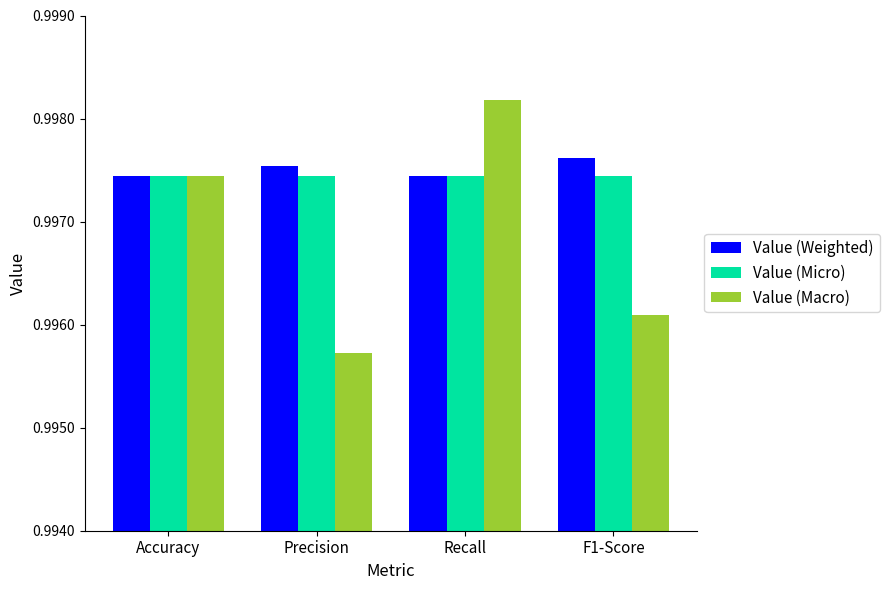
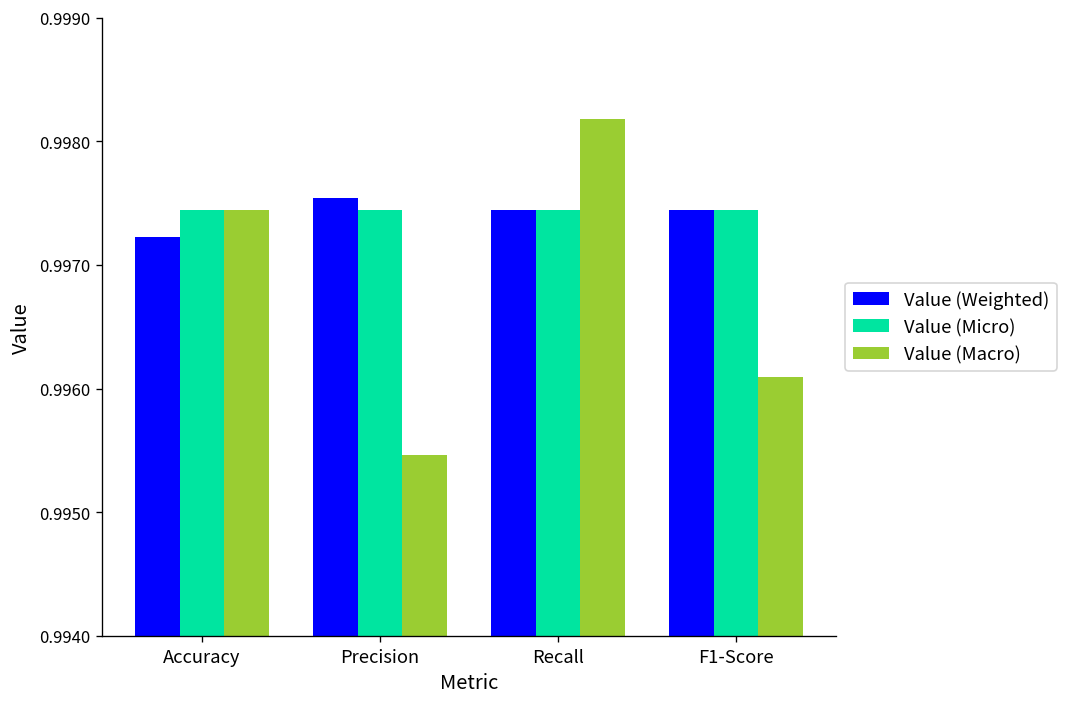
Value (Weighted), Accuracy: 0.99744 -> 0.99723
Value (Macro), Precision: 0.99573 -> 0.99547
Value (Weighted), F1-Score: 0.99762 -> 0.99745
